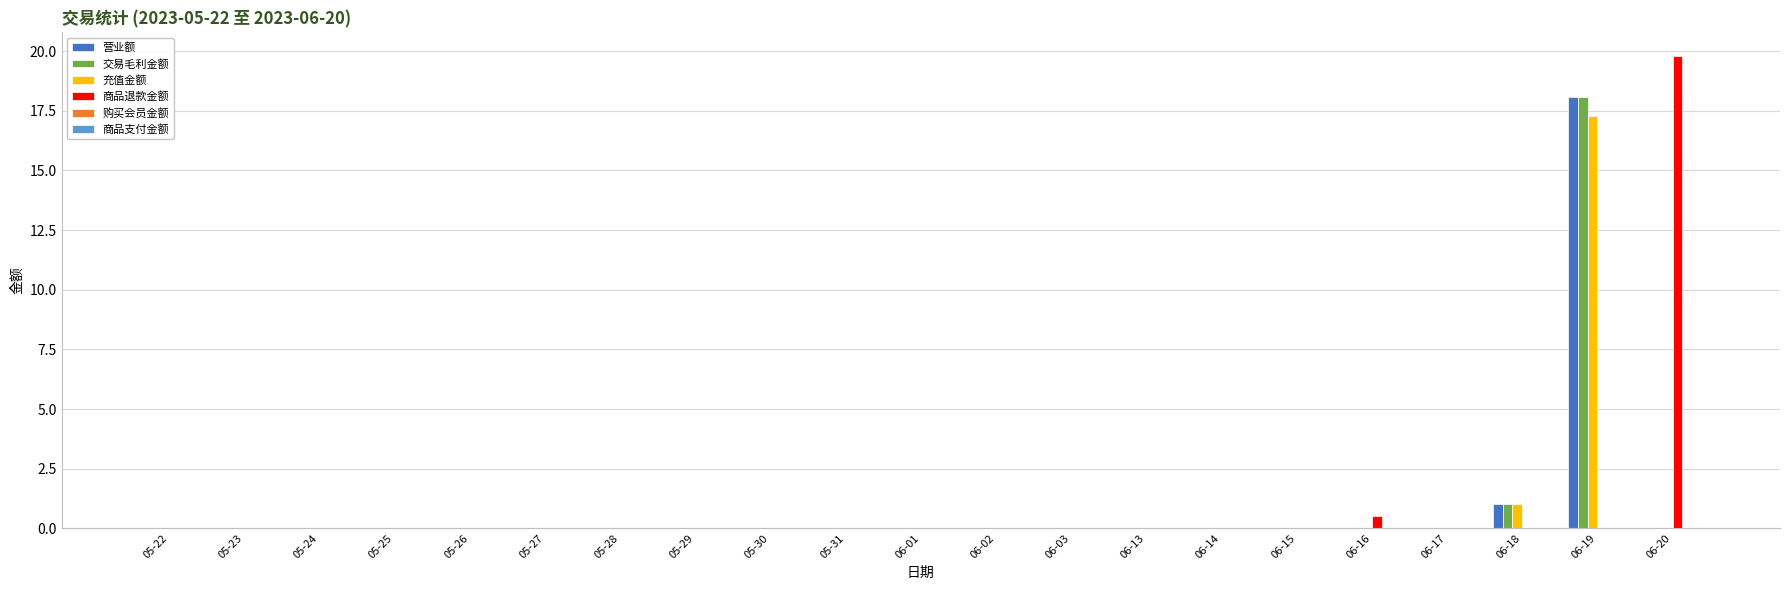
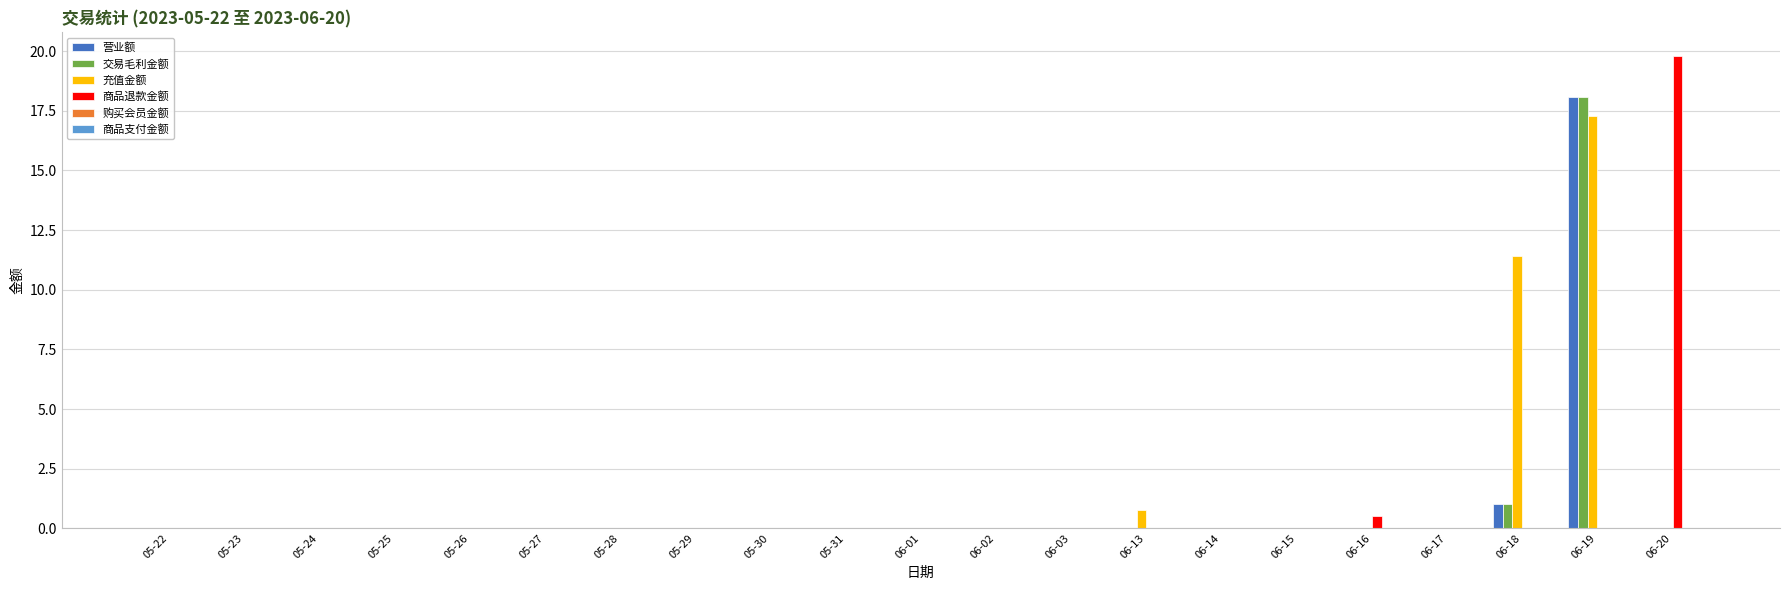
充值金额, 06-13: 0.0 -> 0.8
充值金额, 06-18: 1.0 -> 11.4
